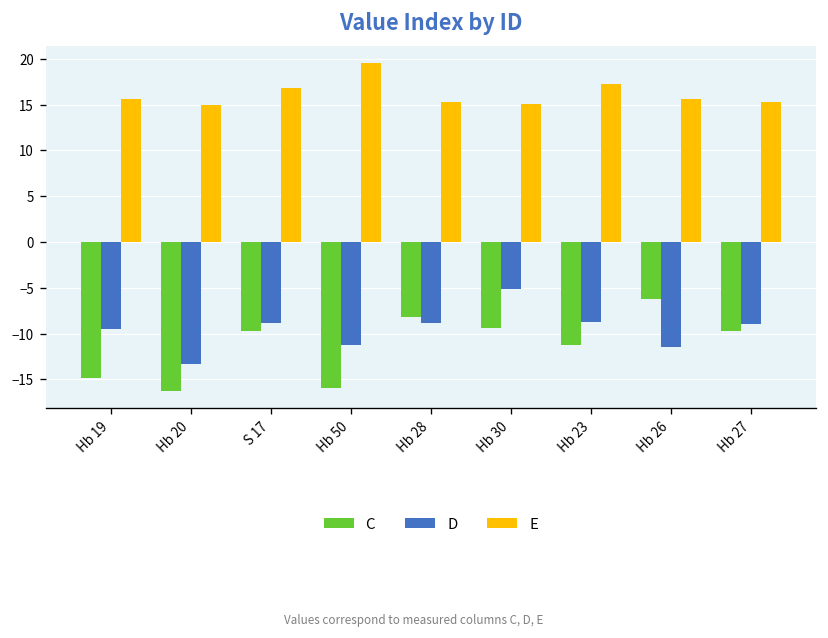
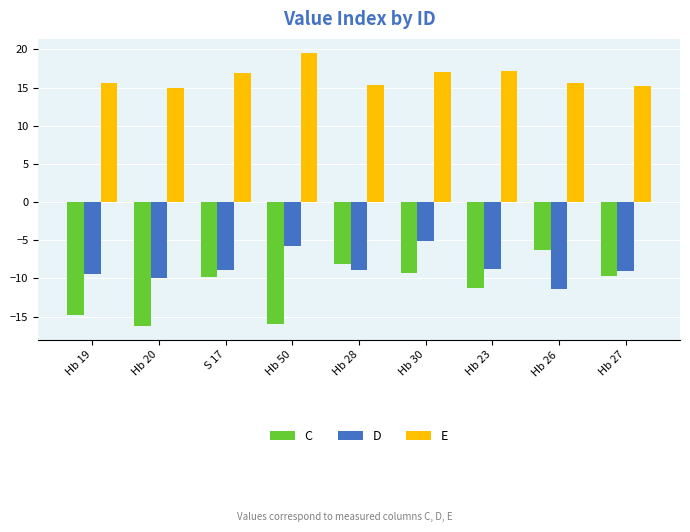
D, Hb 20: -13 -> -10
D, Hb 50: -11 -> -6
E, Hb 30: 15 -> 17
